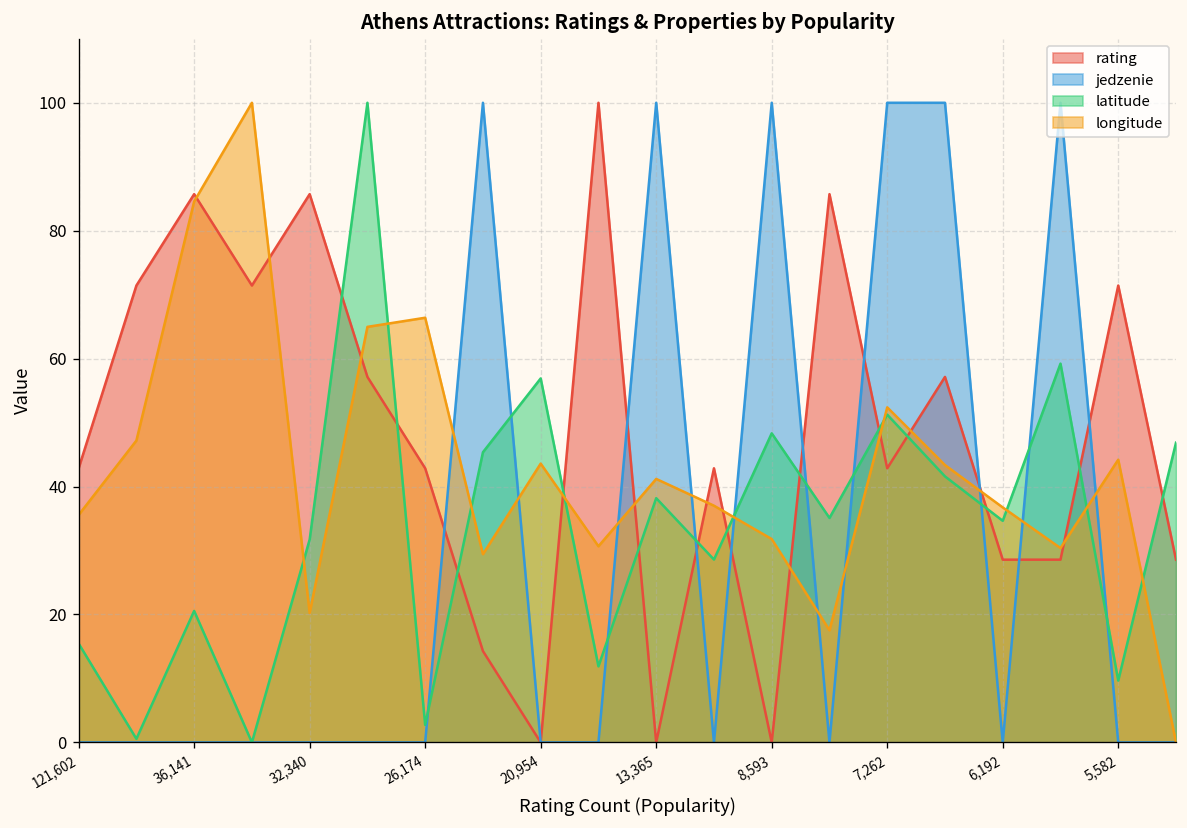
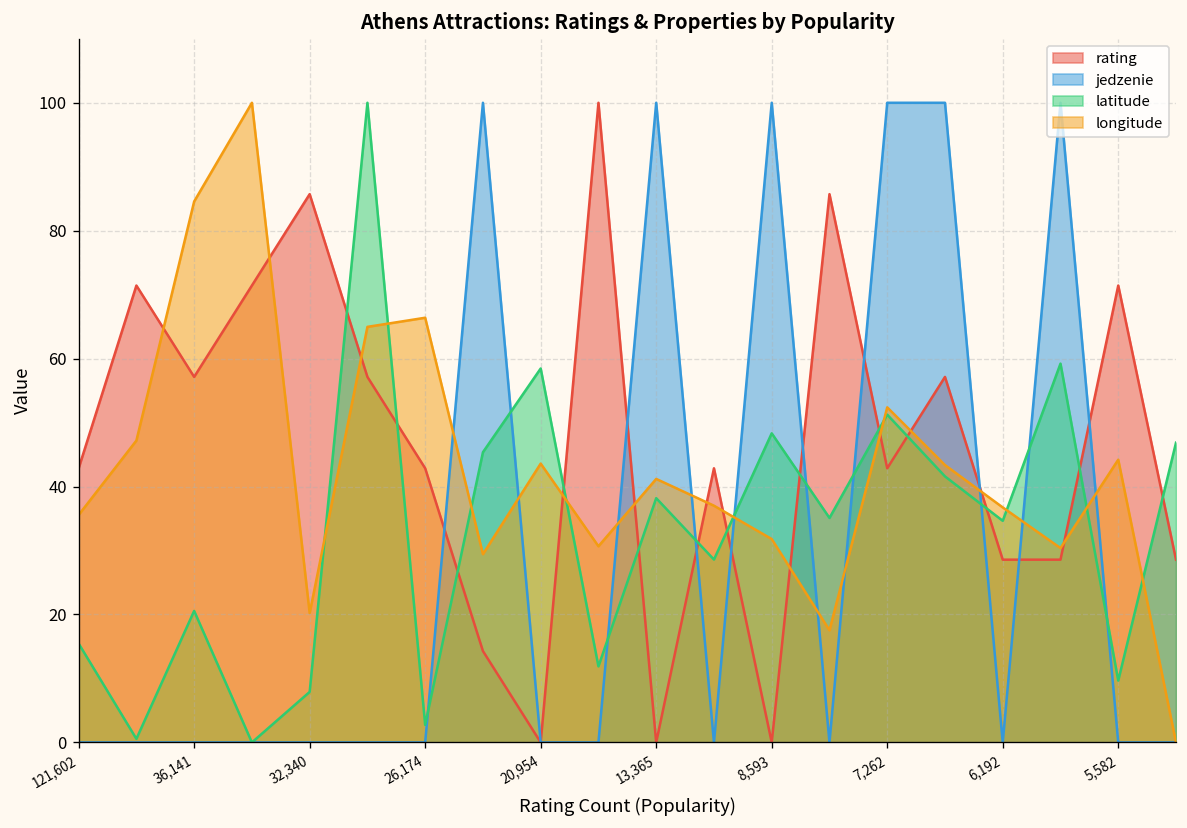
rating, 36,141: 86 -> 57
latitude, 32,340: 32 -> 8
latitude, 20,954: 57 -> 58
